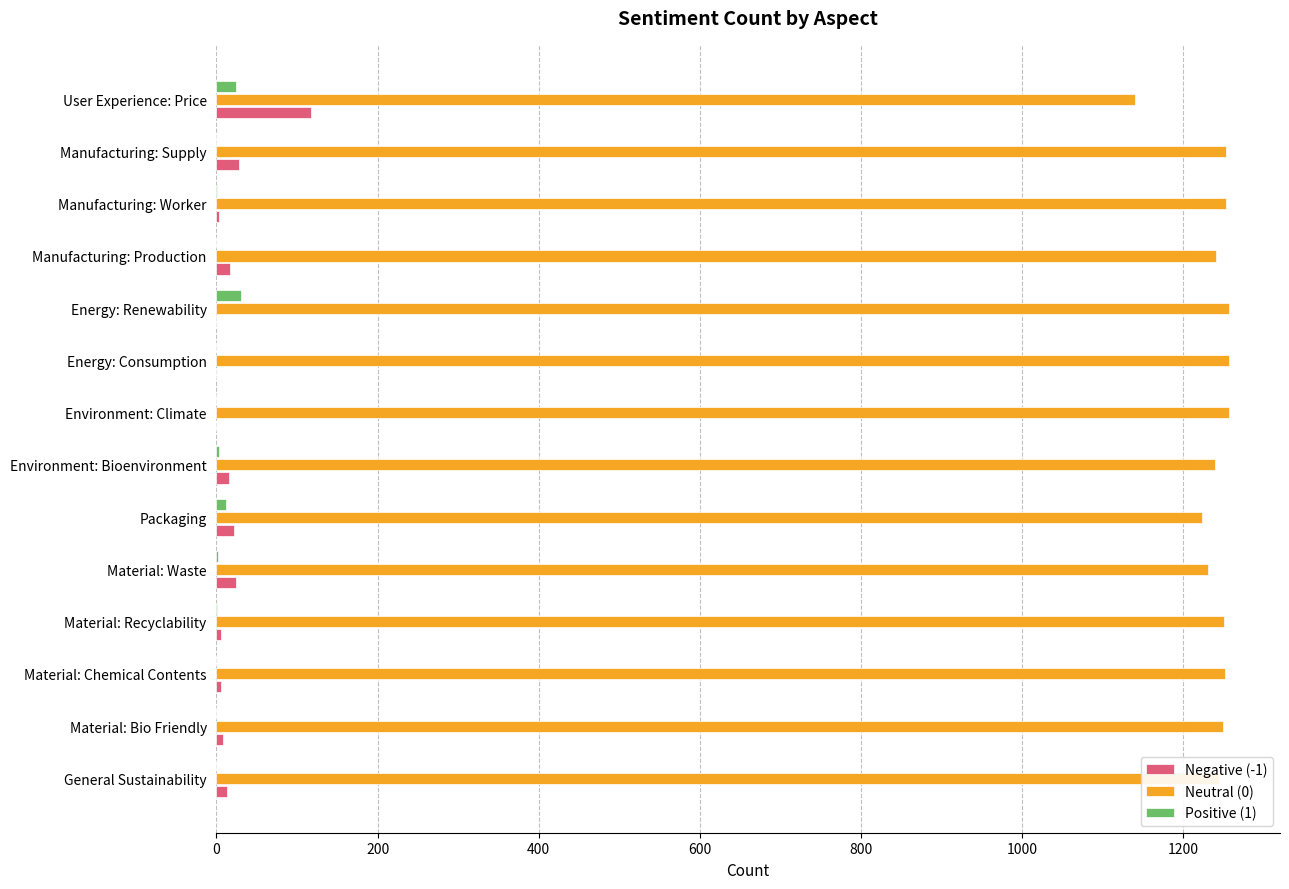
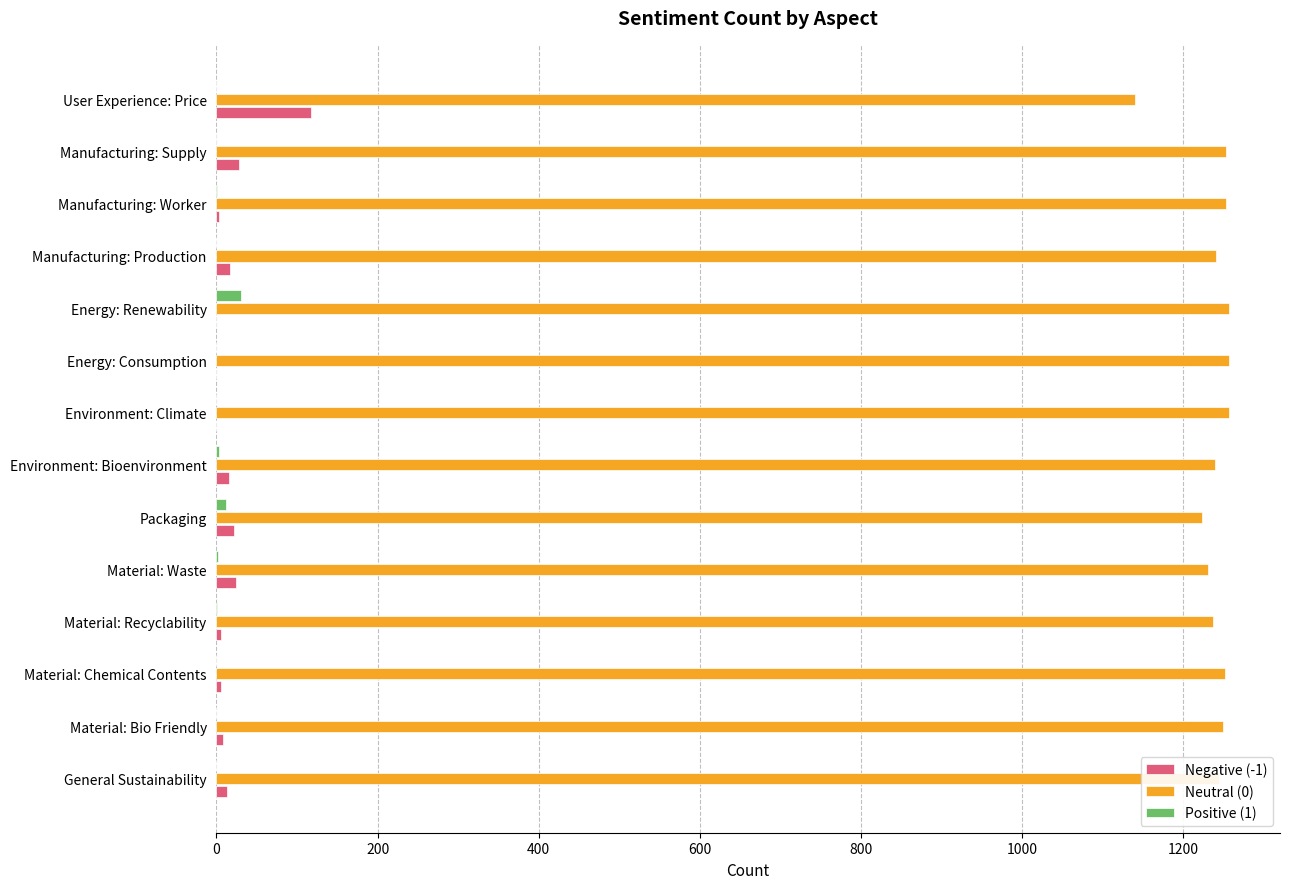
Positive (1), User Experience: Price: 20 -> 0
Neutral (0), Material: Recyclability: 1250 -> 1240
